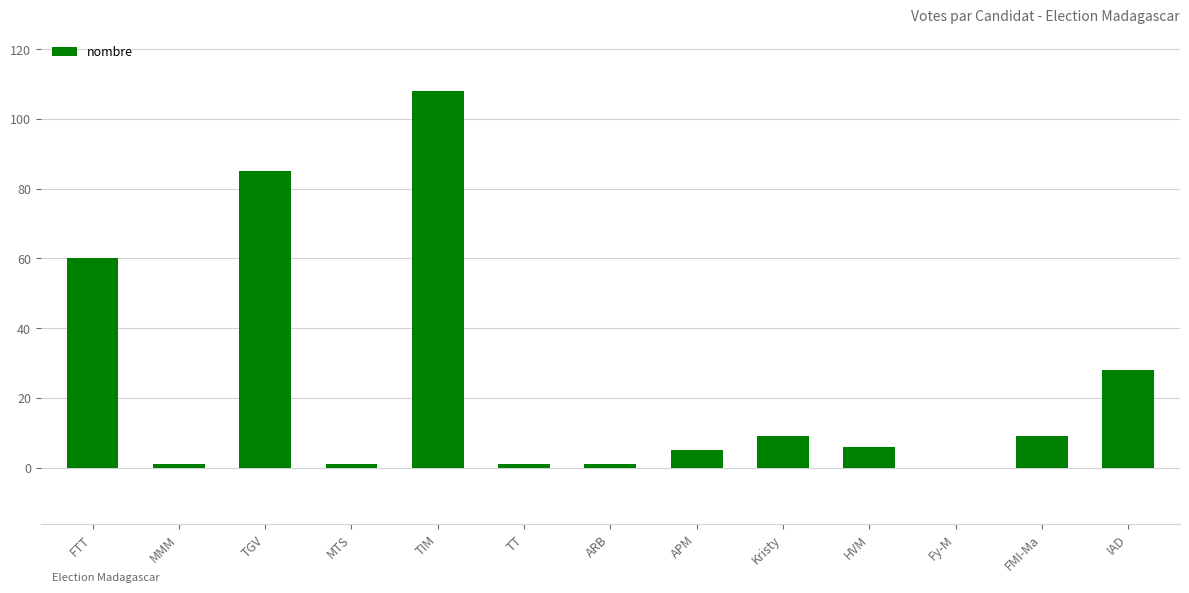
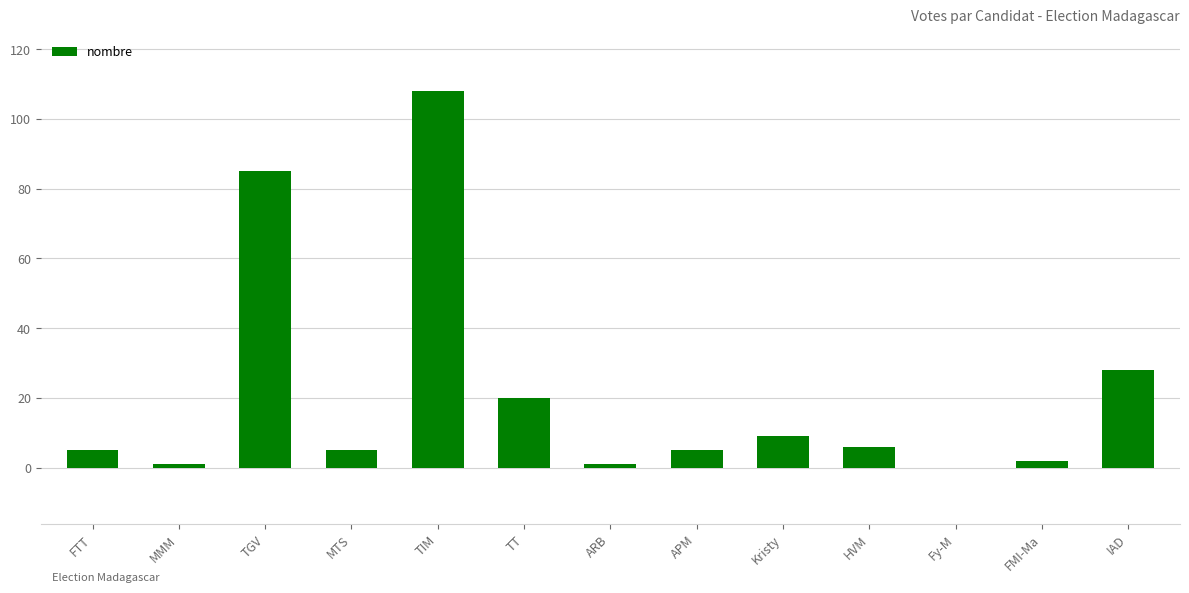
FTT: 60 -> 5
MTS: 1 -> 5
TT: 1 -> 20
FMI-Ma: 9 -> 2
